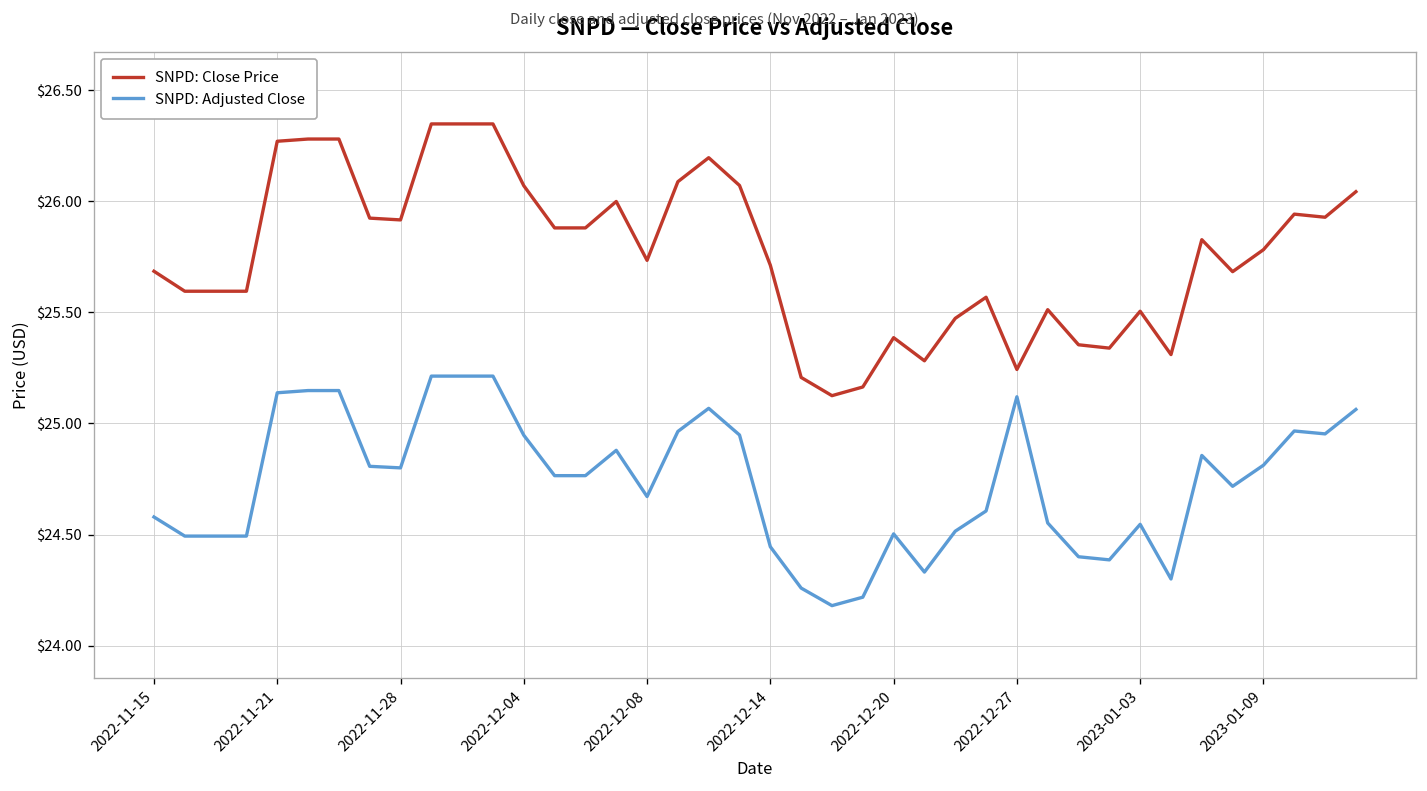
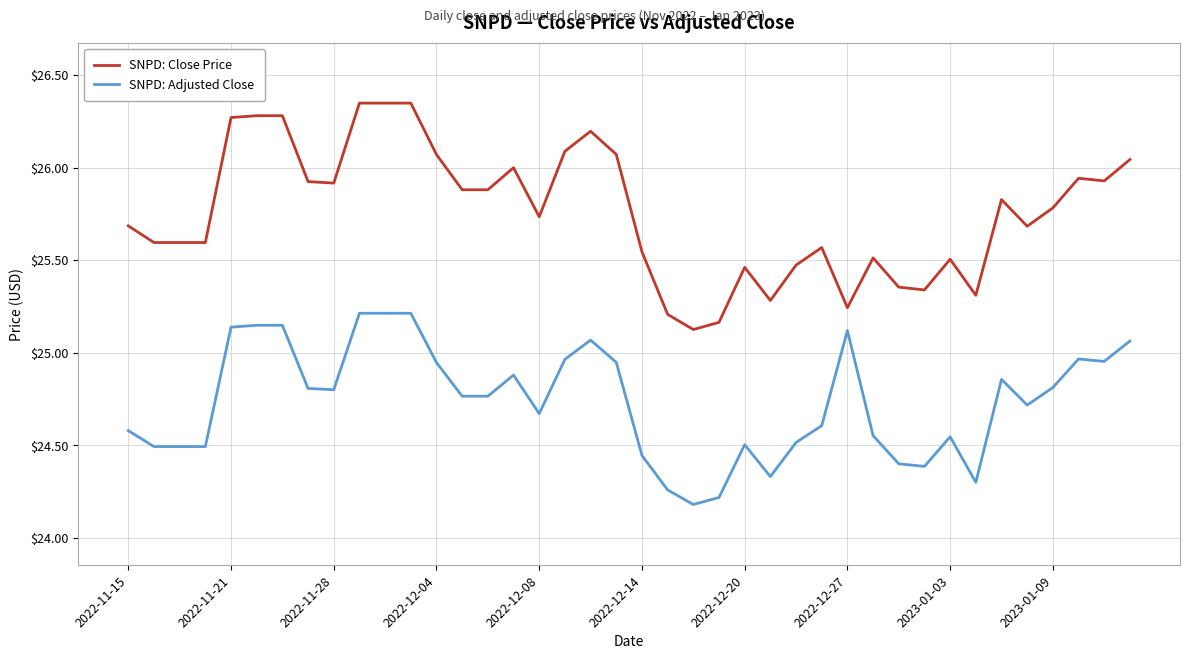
SNPD: Close Price, 2022-12-14: $25.71 -> $25.55
SNPD: Close Price, 2022-12-20: $25.39 -> $25.46
